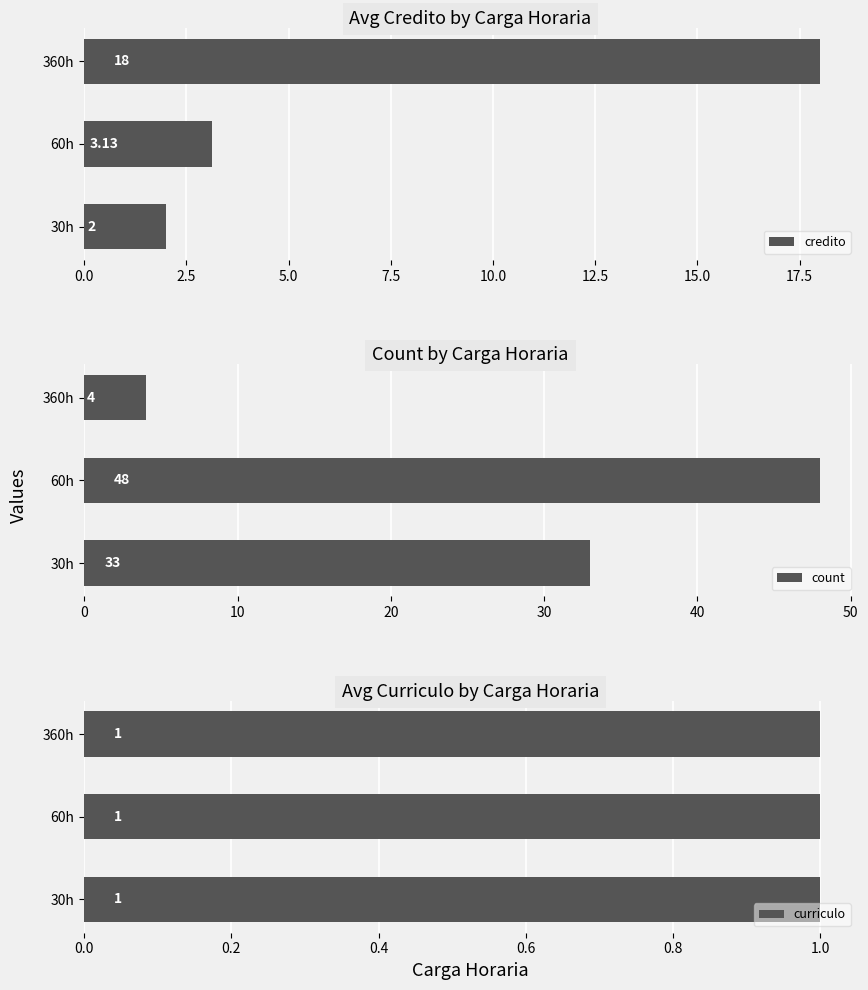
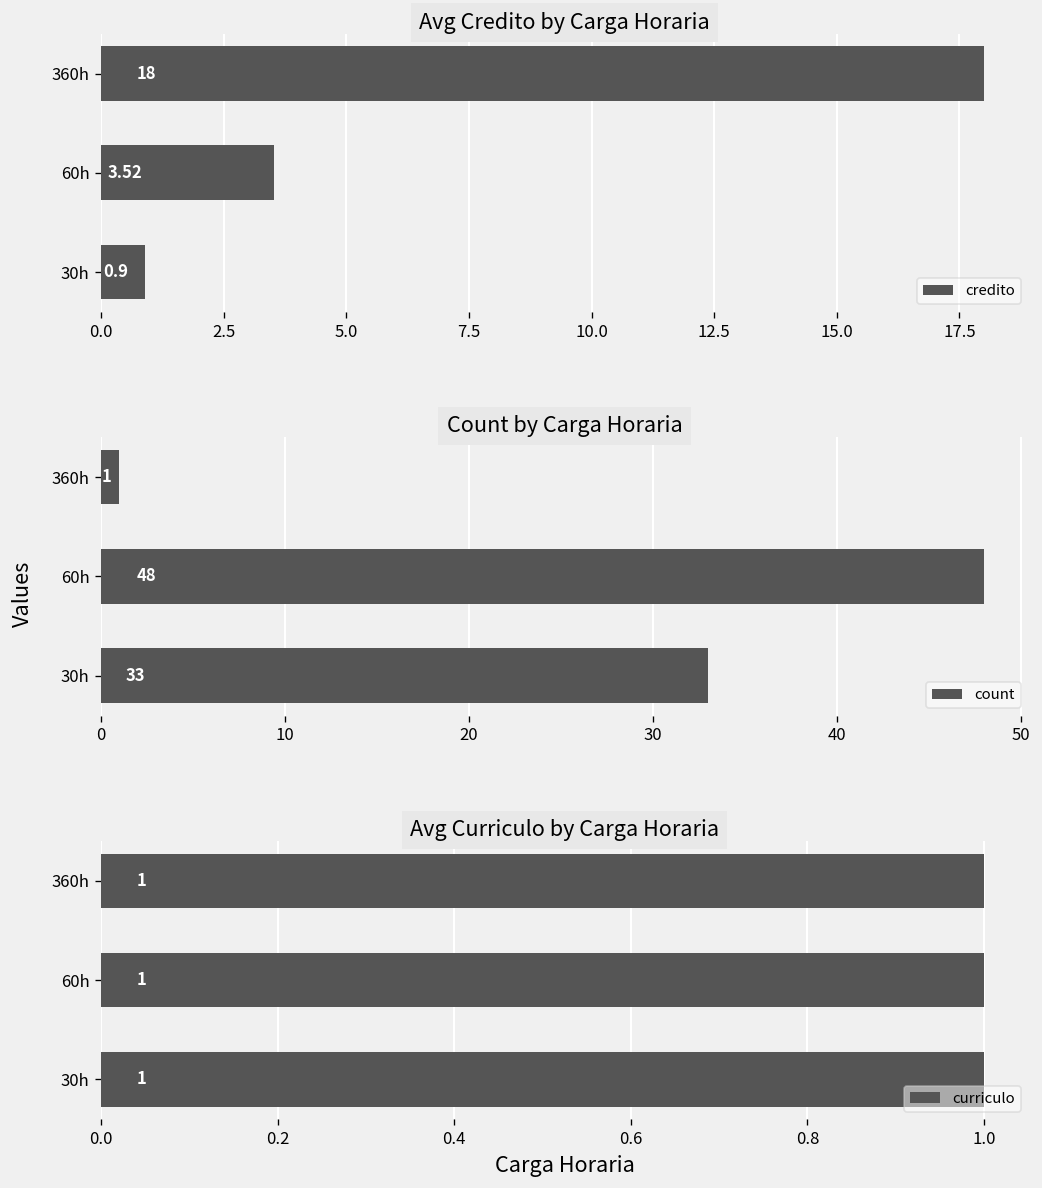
Avg Credito by Carga Horaria, 60h: 3.13 -> 3.52
Avg Credito by Carga Horaria, 30h: 2 -> 0.9
Count by Carga Horaria, 360h: 4 -> 1
